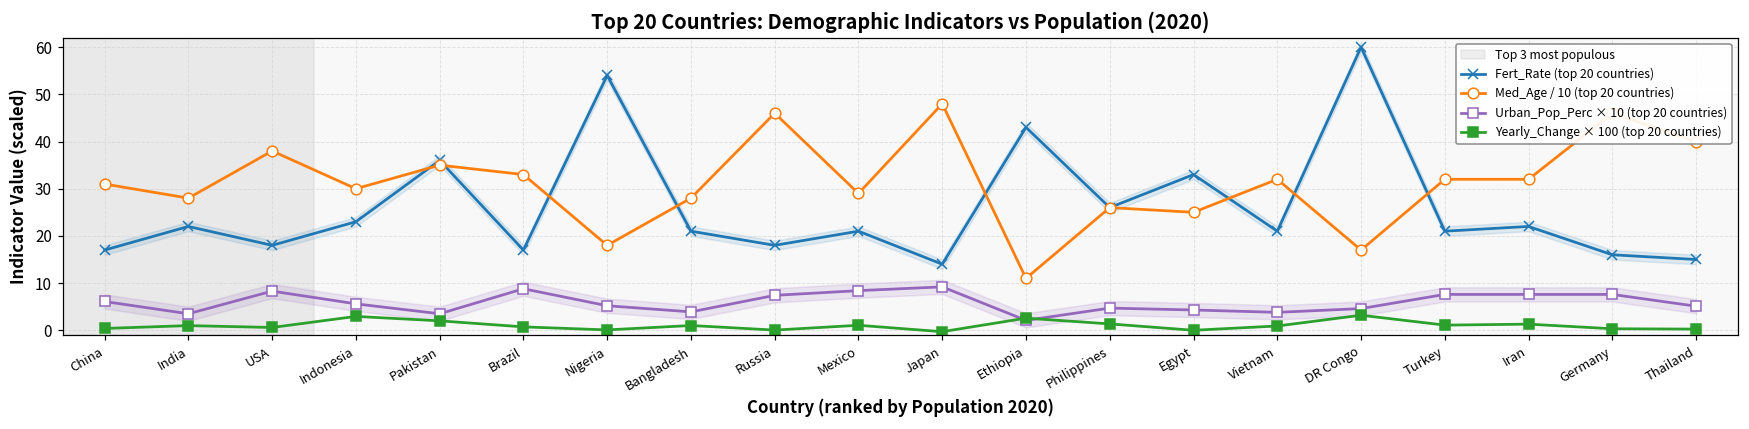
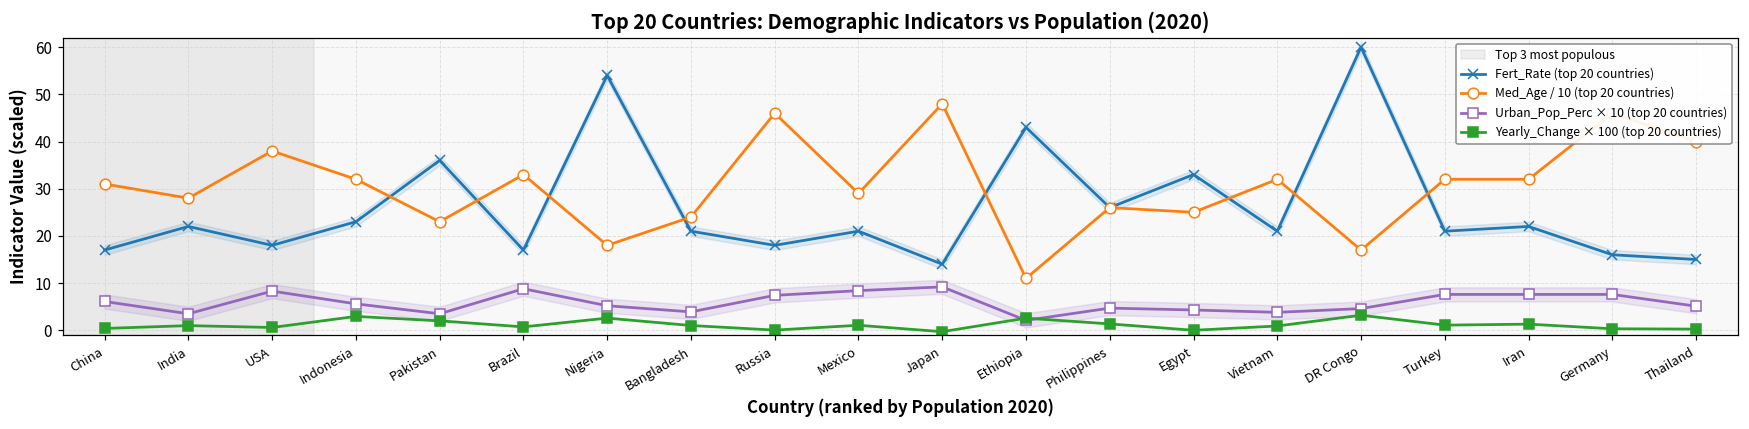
Med_Age / 10 (top 20 countries), Indonesia: 30 -> 32
Med_Age / 10 (top 20 countries), Pakistan: 35 -> 23
Yearly_Change × 100 (top 20 countries), Nigeria: 0 -> 3
Med_Age / 10 (top 20 countries), Bangladesh: 28 -> 24
